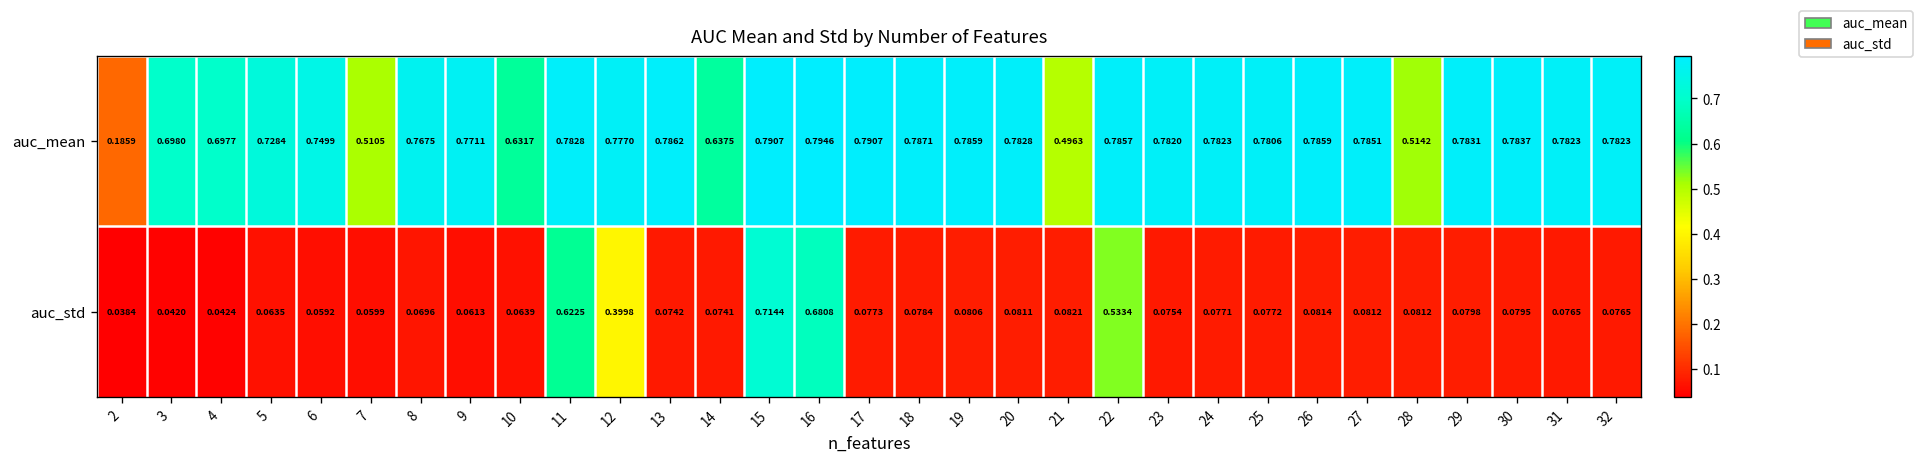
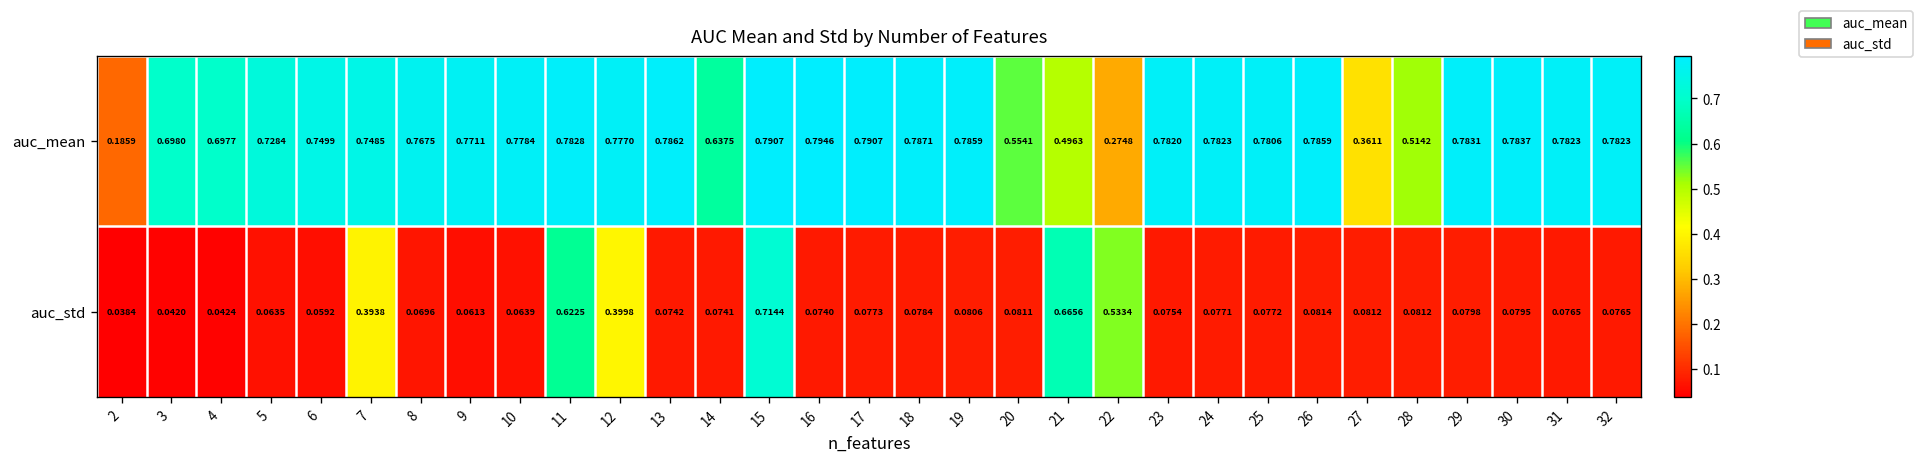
auc_mean, 7: 0.5105 -> 0.7485
auc_mean, 10: 0.6317 -> 0.7784
auc_mean, 20: 0.7828 -> 0.5541
auc_mean, 22: 0.7857 -> 0.2748
auc_mean, 27: 0.7851 -> 0.3611
auc_std, 7: 0.0599 -> 0.3938
auc_std, 16: 0.6808 -> 0.0740
auc_std, 21: 0.0821 -> 0.6656
